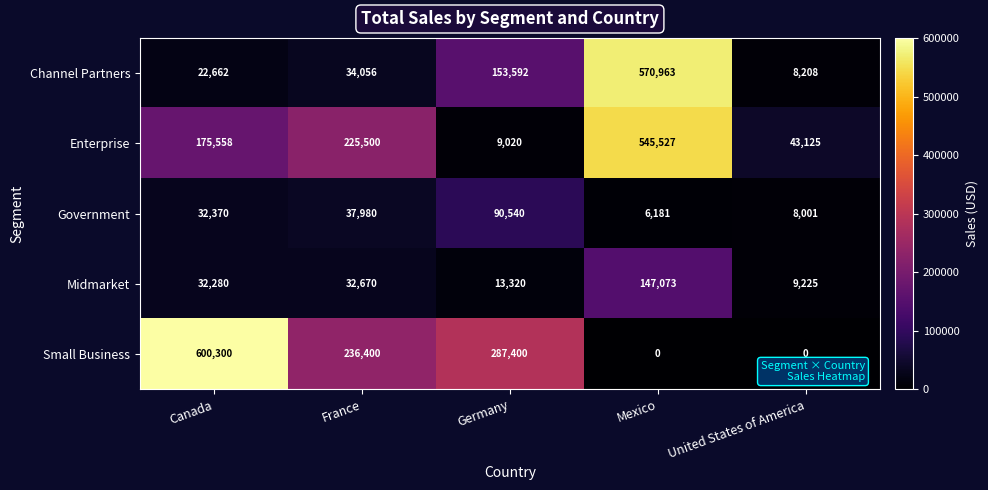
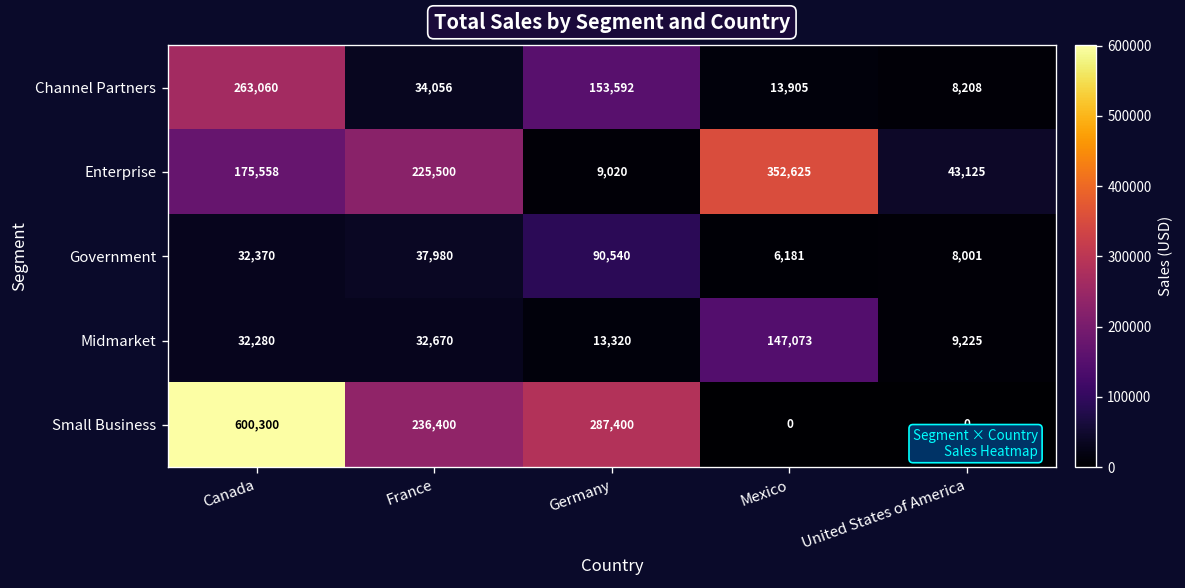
Channel Partners, Canada: 22,662 -> 263,060
Channel Partners, Mexico: 570,963 -> 13,905
Enterprise, Mexico: 545,527 -> 352,625
